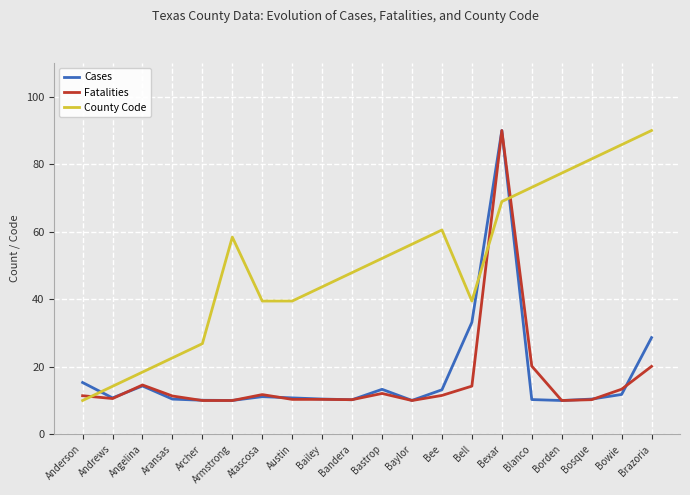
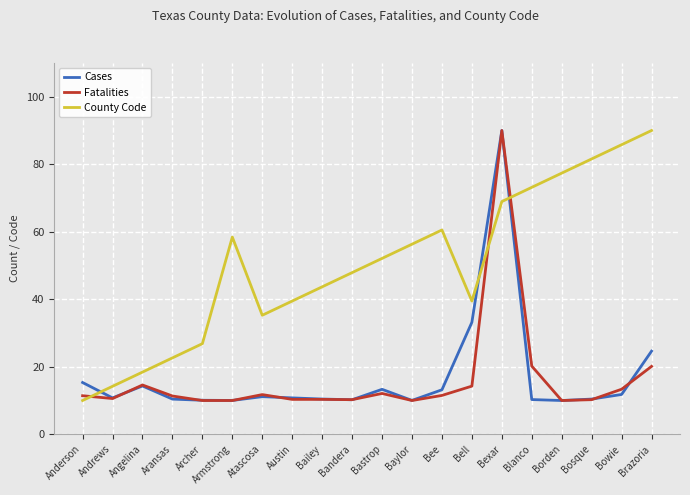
County Code, Atascosa: 39 -> 35
Cases, Brazoria: 29 -> 25
